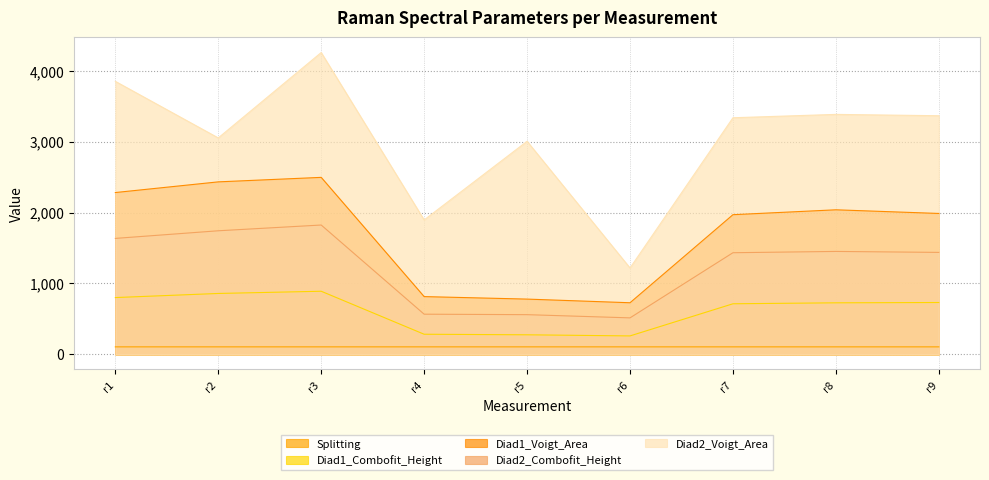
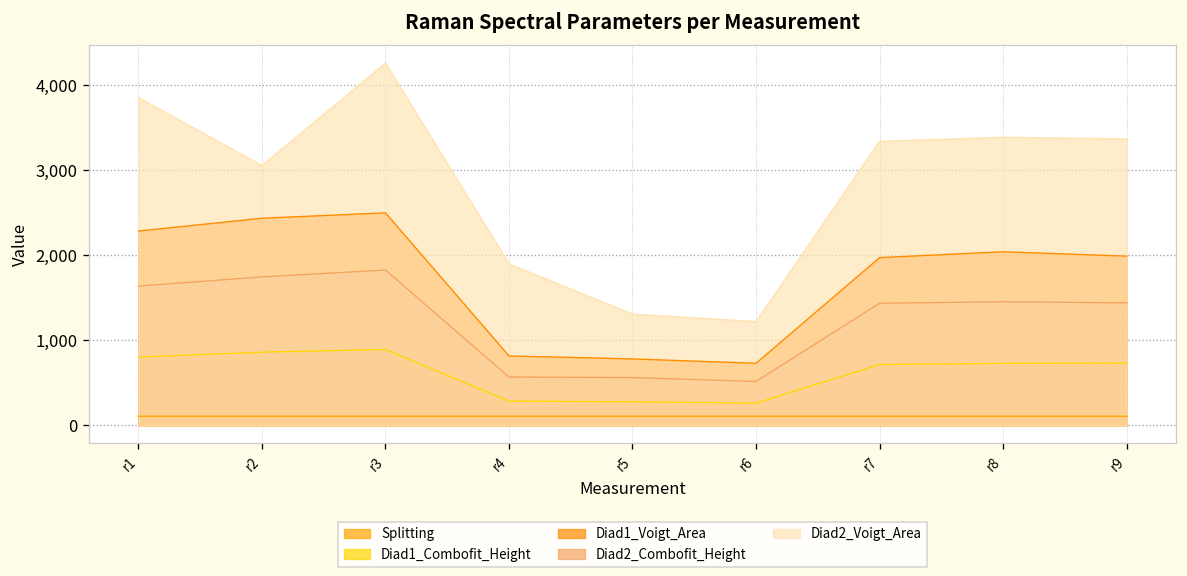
Diad2_Voigt_Area, r5: 3,000 -> 1,300
